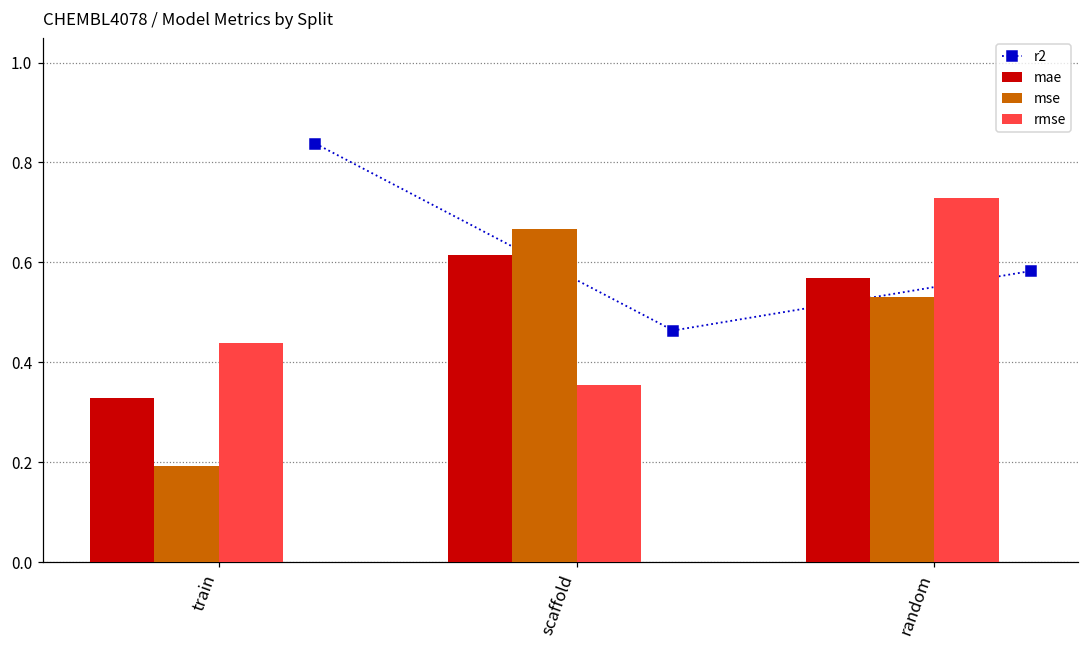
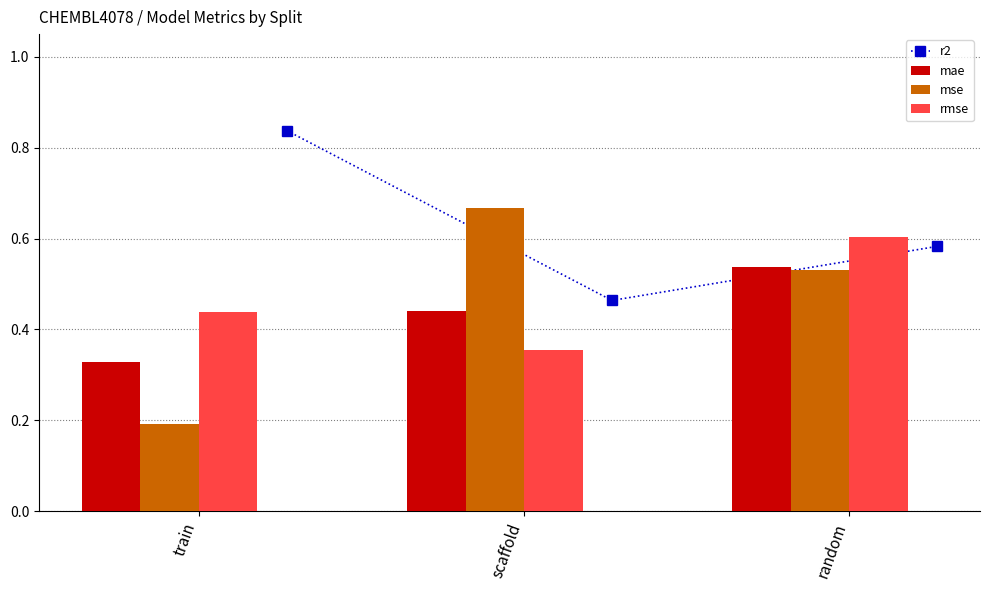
mae, scaffold: 0.62 -> 0.44
mae, random: 0.57 -> 0.54
rmse, random: 0.73 -> 0.60
